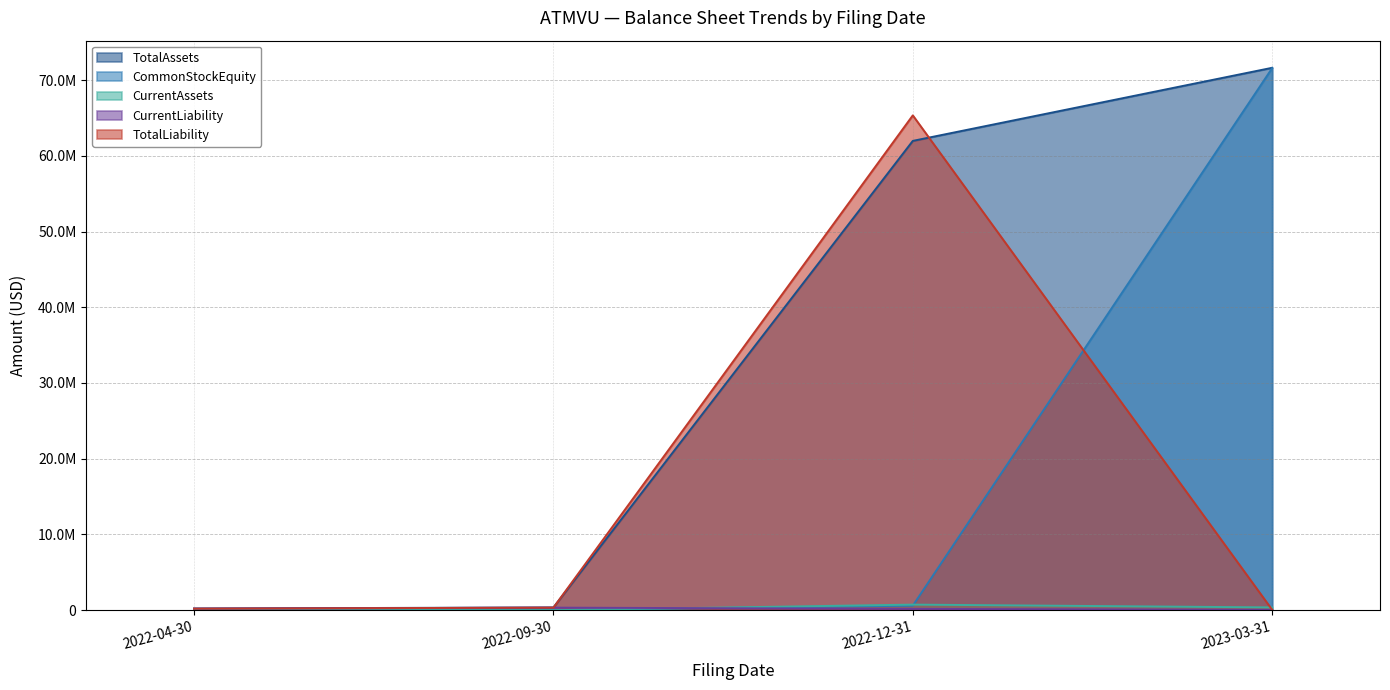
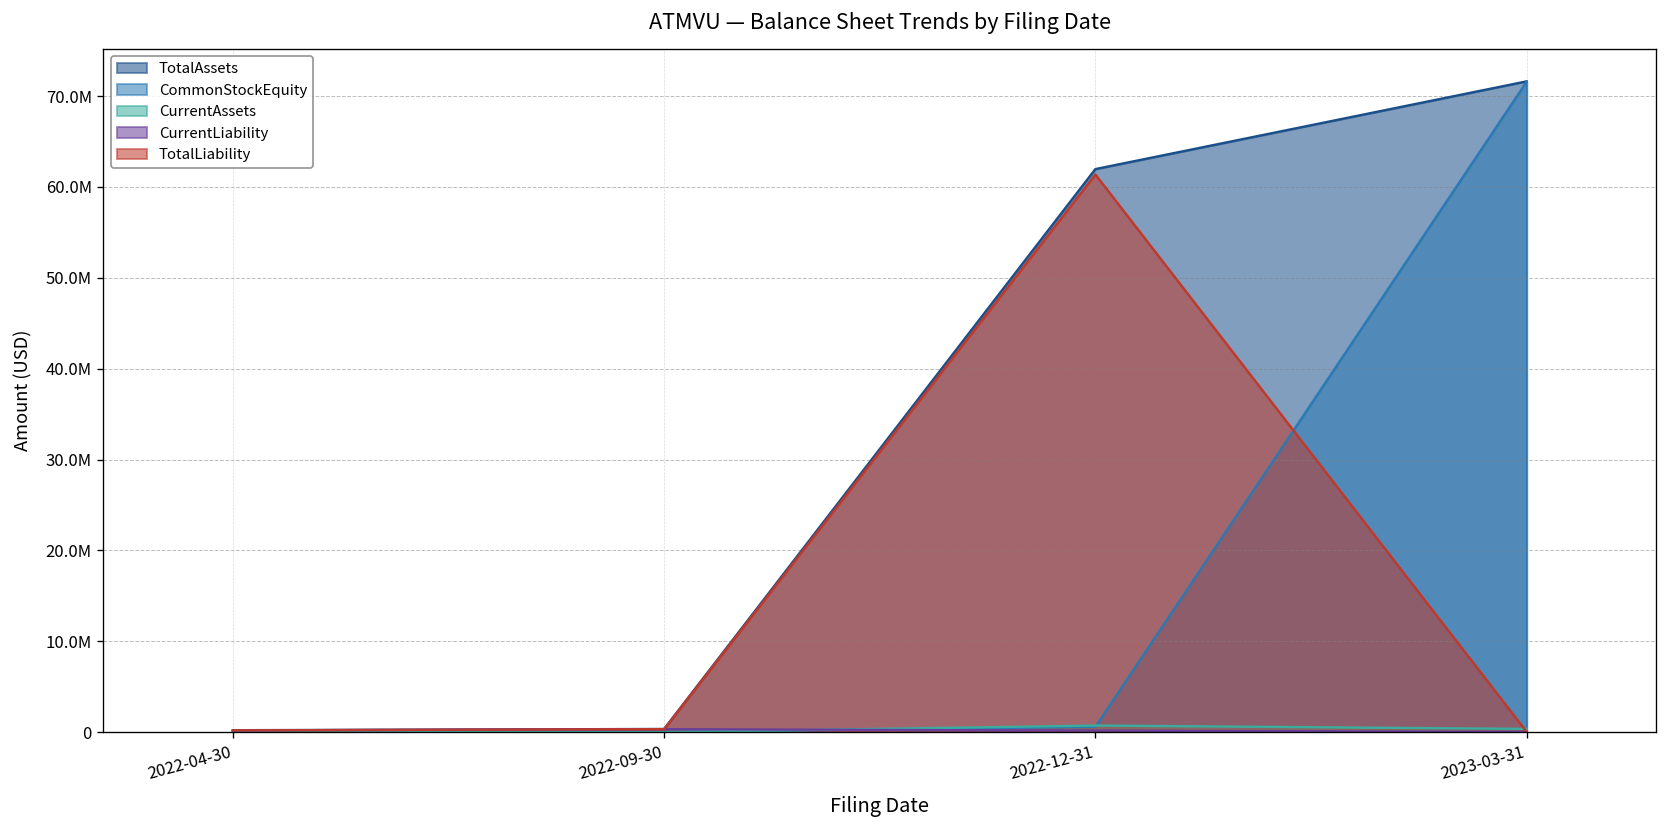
TotalLiability, 2022-12-31: 65000000 -> 61000000
